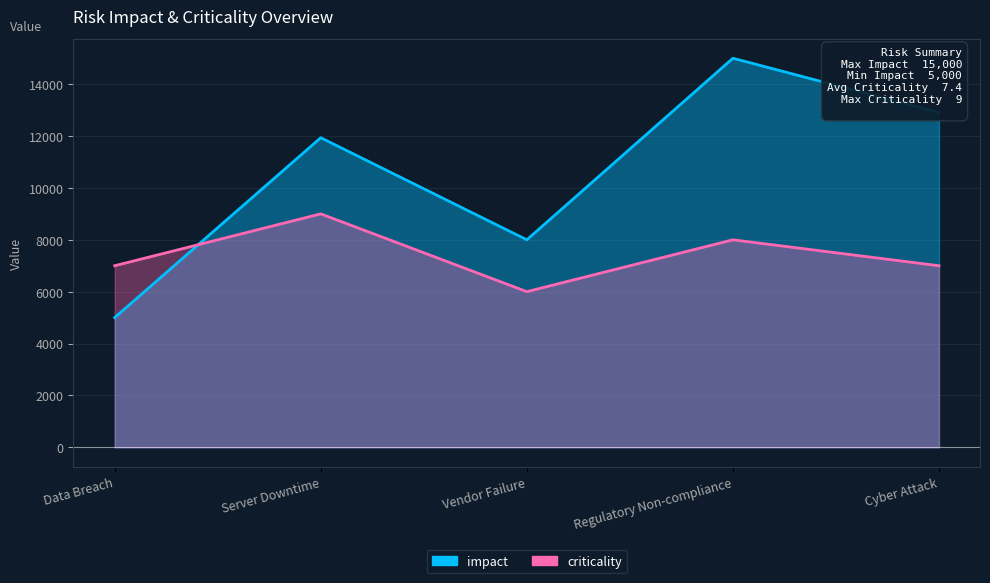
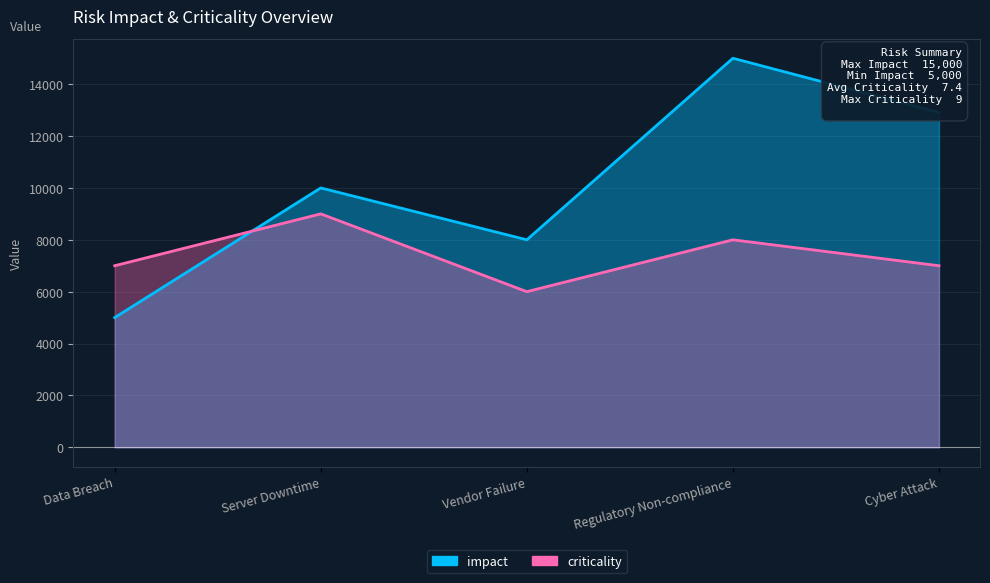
impact, Server Downtime: 11900 -> 10000
